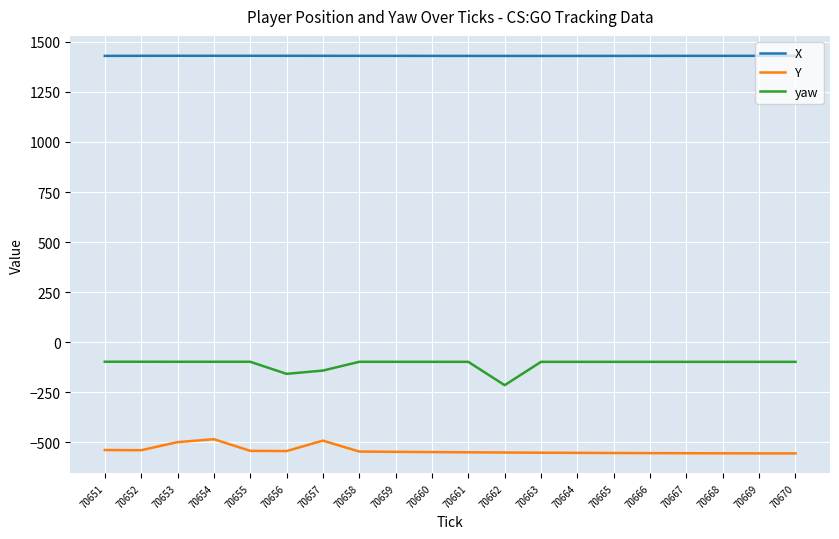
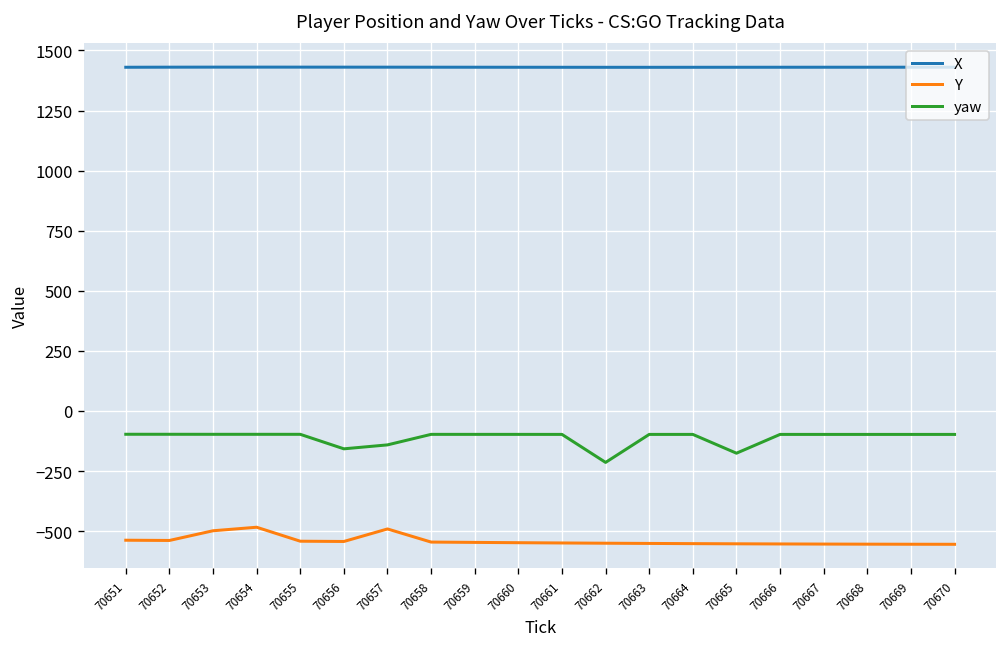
yaw, 70665: -100 -> -180
